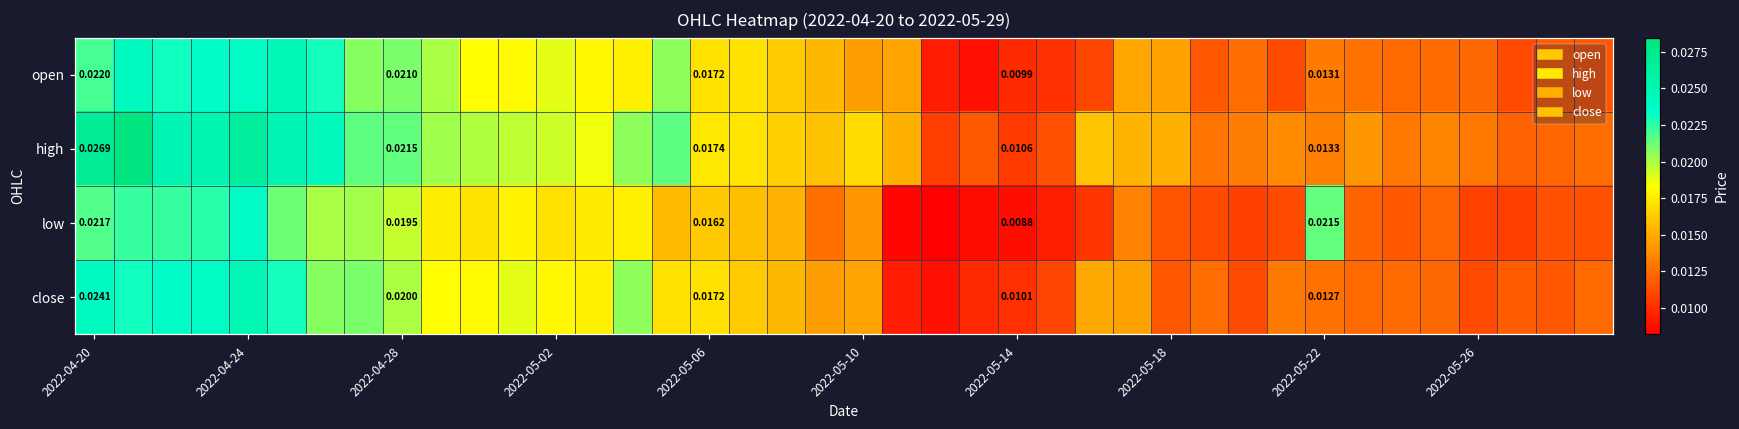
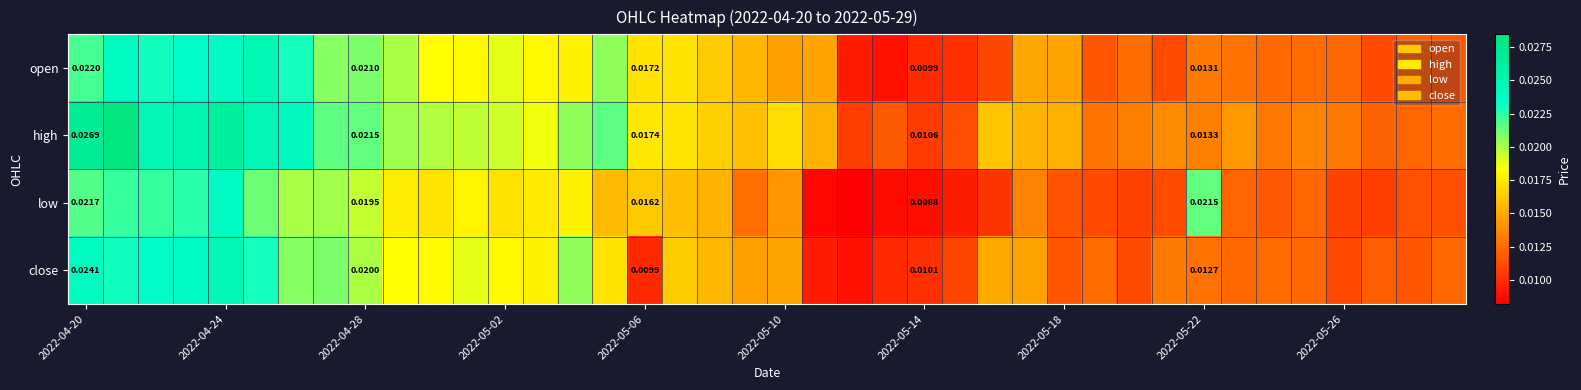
close, 2022-05-06: 0.0172 -> 0.0099
